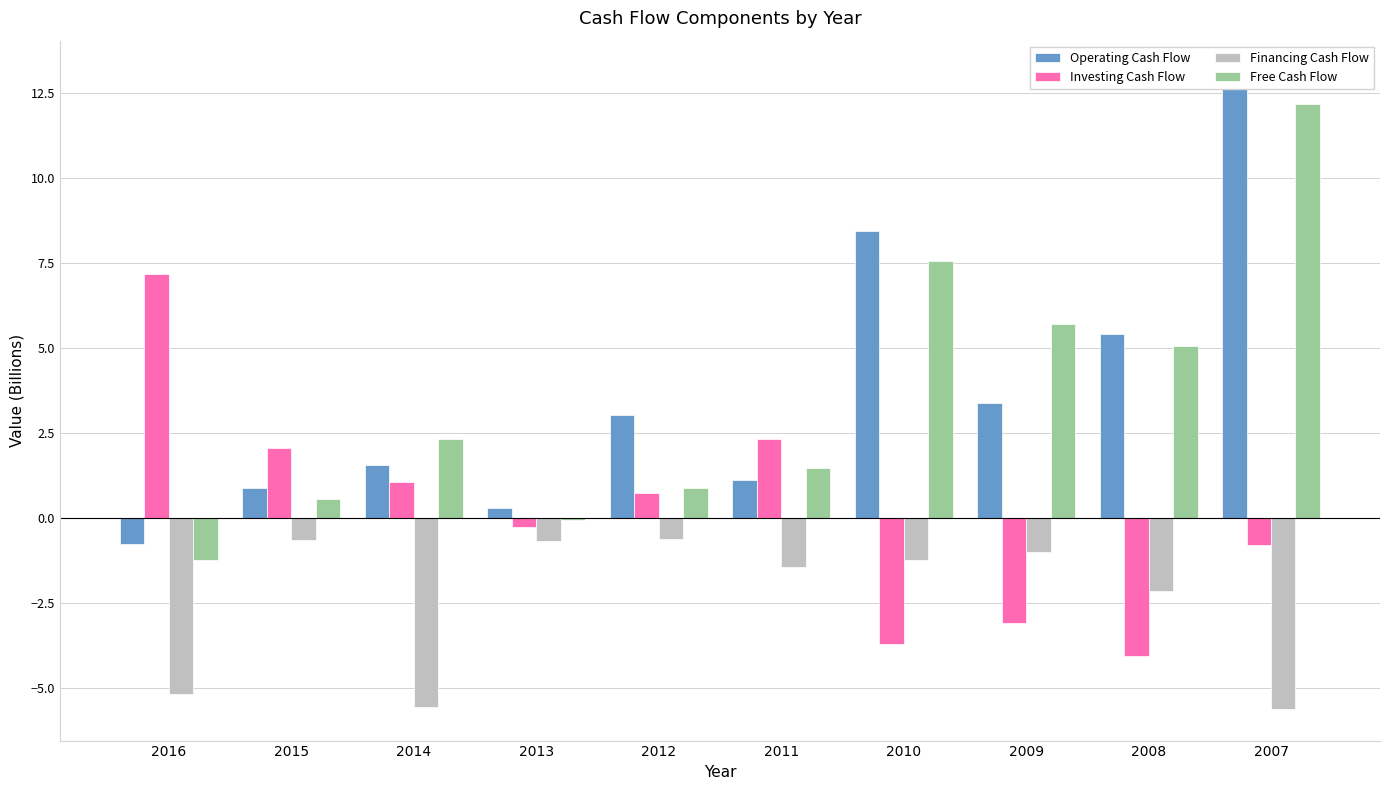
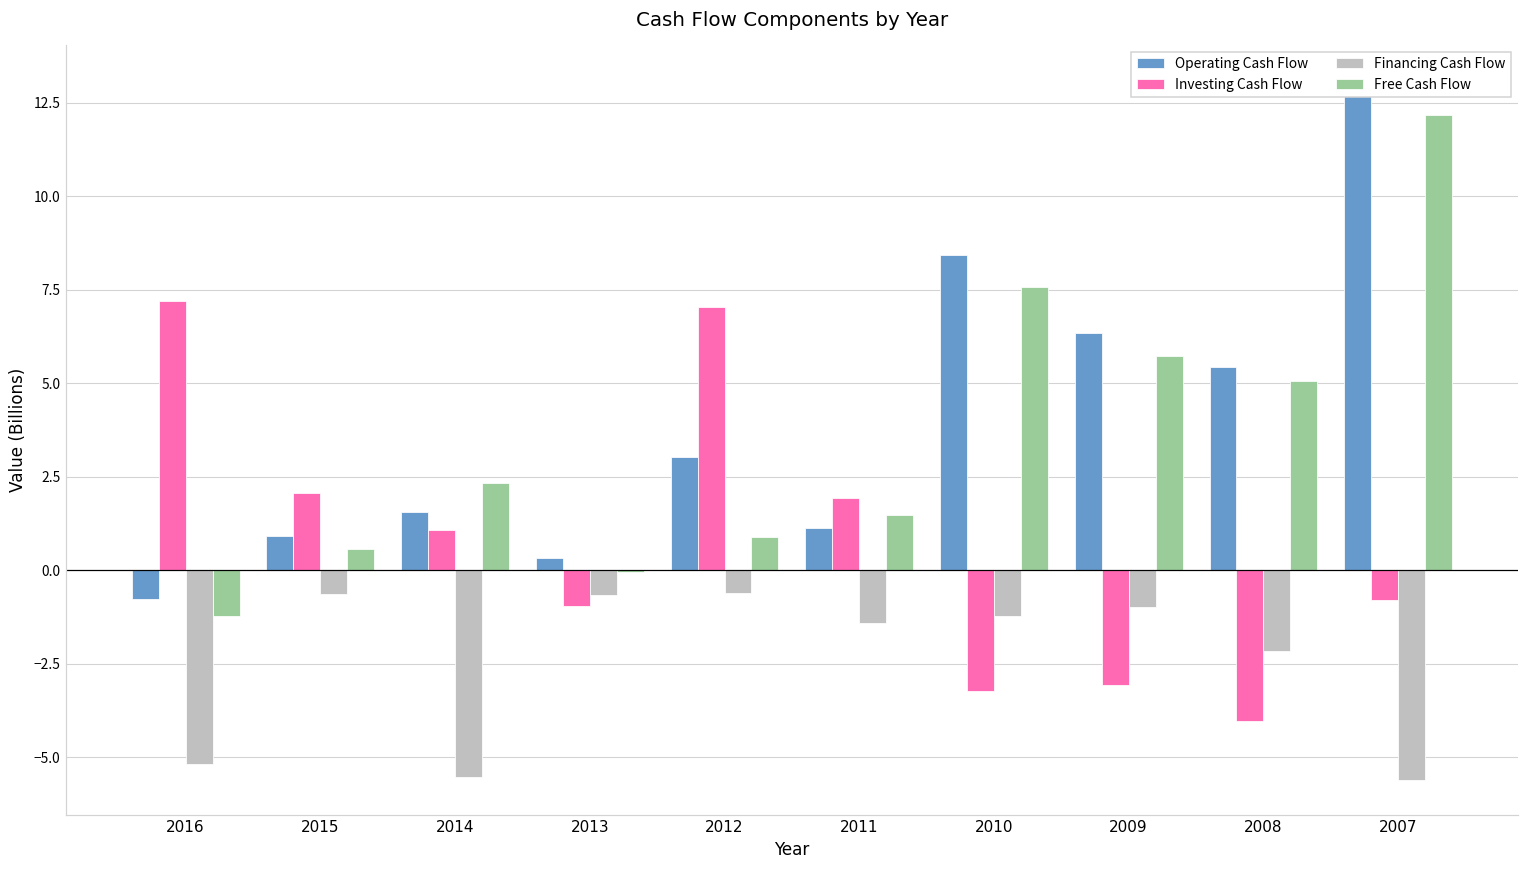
Investing Cash Flow, 2013: -0.3 -> -1.0
Investing Cash Flow, 2012: 0.7 -> 7.0
Investing Cash Flow, 2011: 2.3 -> 1.9
Investing Cash Flow, 2010: -3.7 -> -3.2
Operating Cash Flow, 2009: 3.4 -> 6.3
